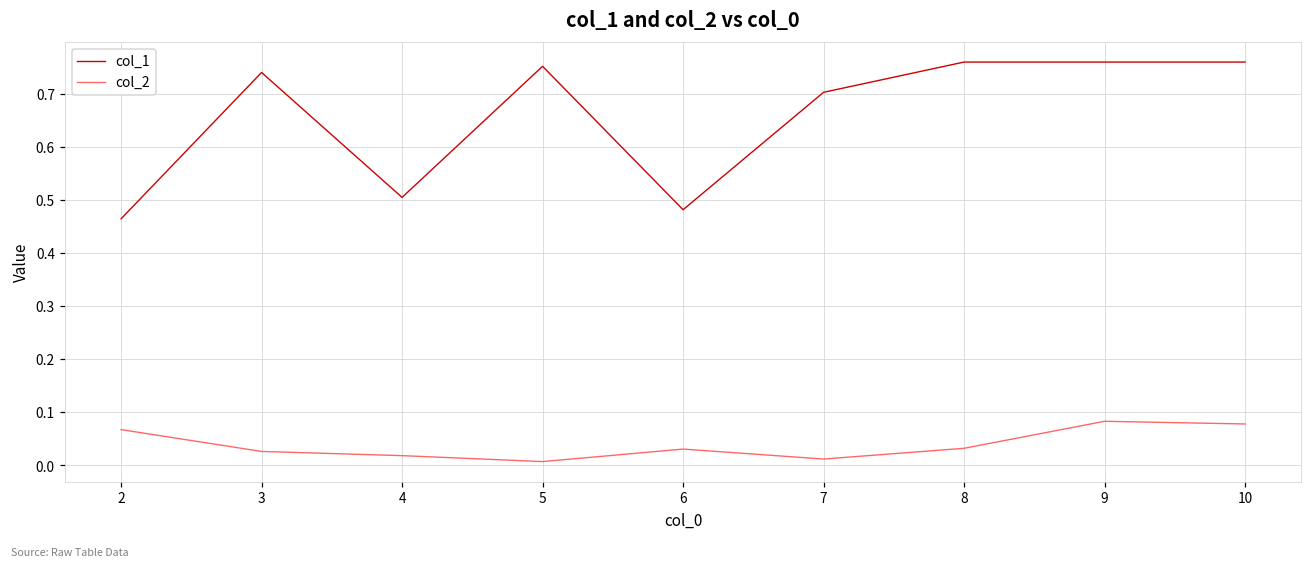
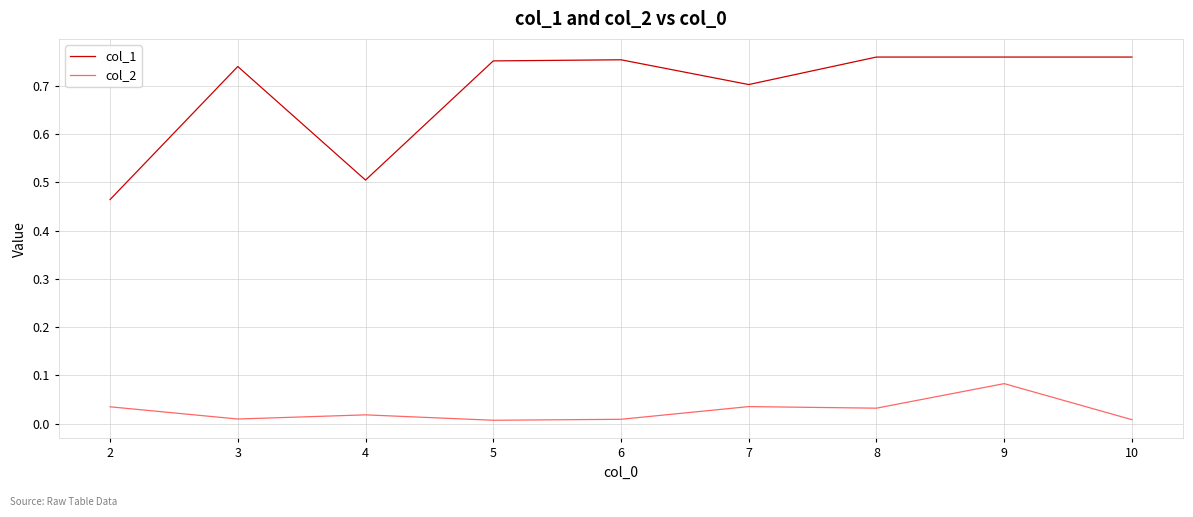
col_2, 2: 0.07 -> 0.04
col_2, 3: 0.03 -> 0.01
col_1, 6: 0.48 -> 0.75
col_2, 6: 0.03 -> 0.01
col_2, 7: 0.01 -> 0.04
col_2, 10: 0.08 -> 0.01
